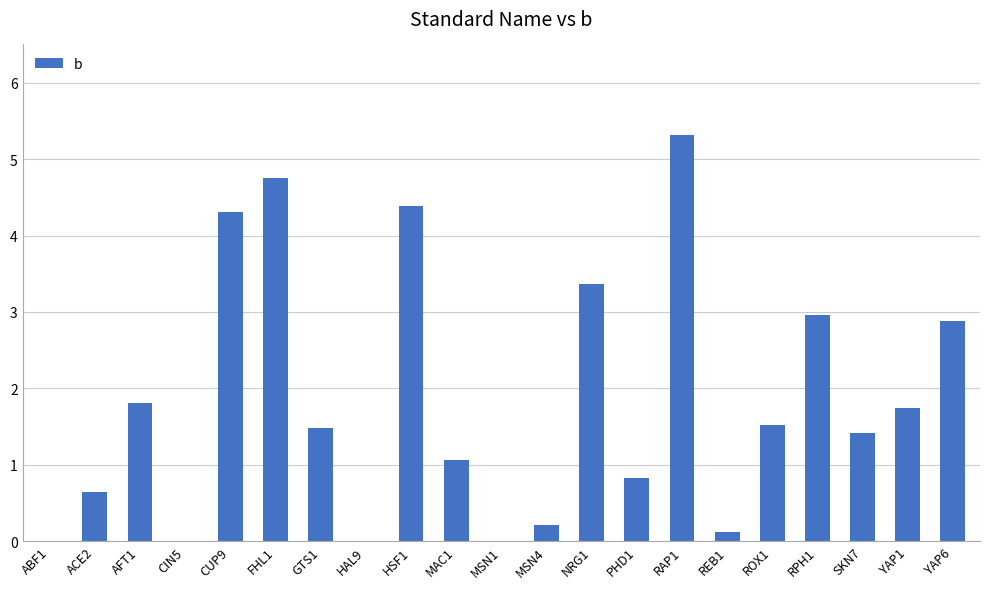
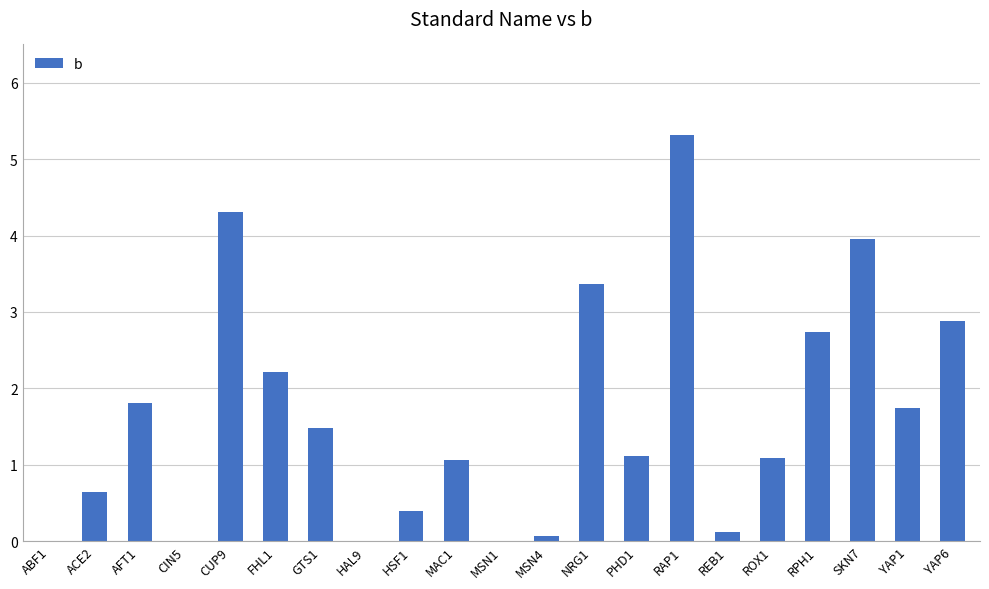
FHL1: 4.8 -> 2.2
HSF1: 4.4 -> 0.4
MSN4: 0.2 -> 0.1
PHD1: 0.8 -> 1.1
ROX1: 1.5 -> 1.1
RPH1: 3.0 -> 2.7
SKN7: 1.4 -> 4.0
